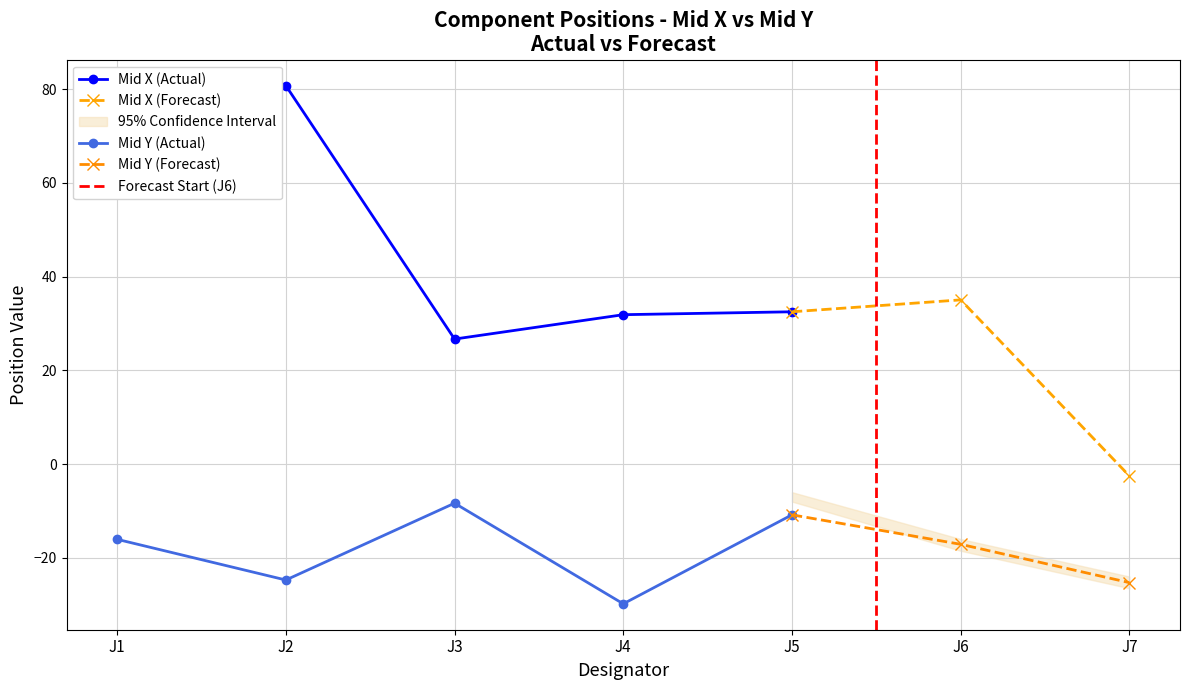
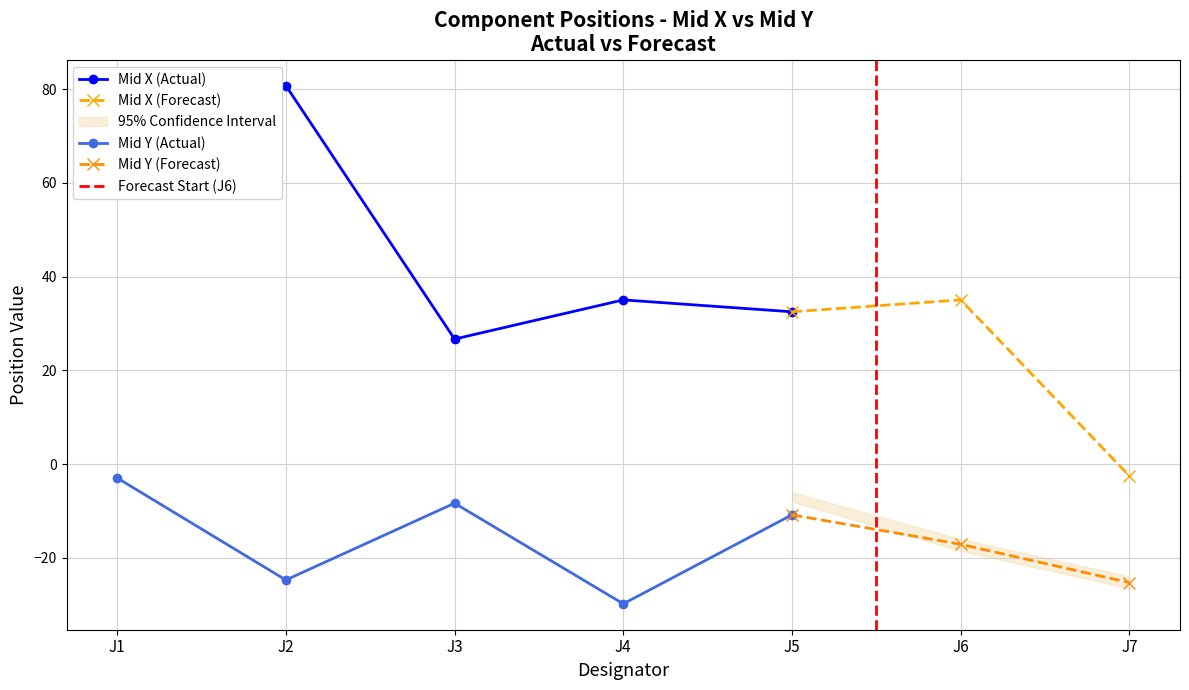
Mid Y (Actual), J1: -16 -> -3
Mid X (Actual), J4: 32 -> 35
